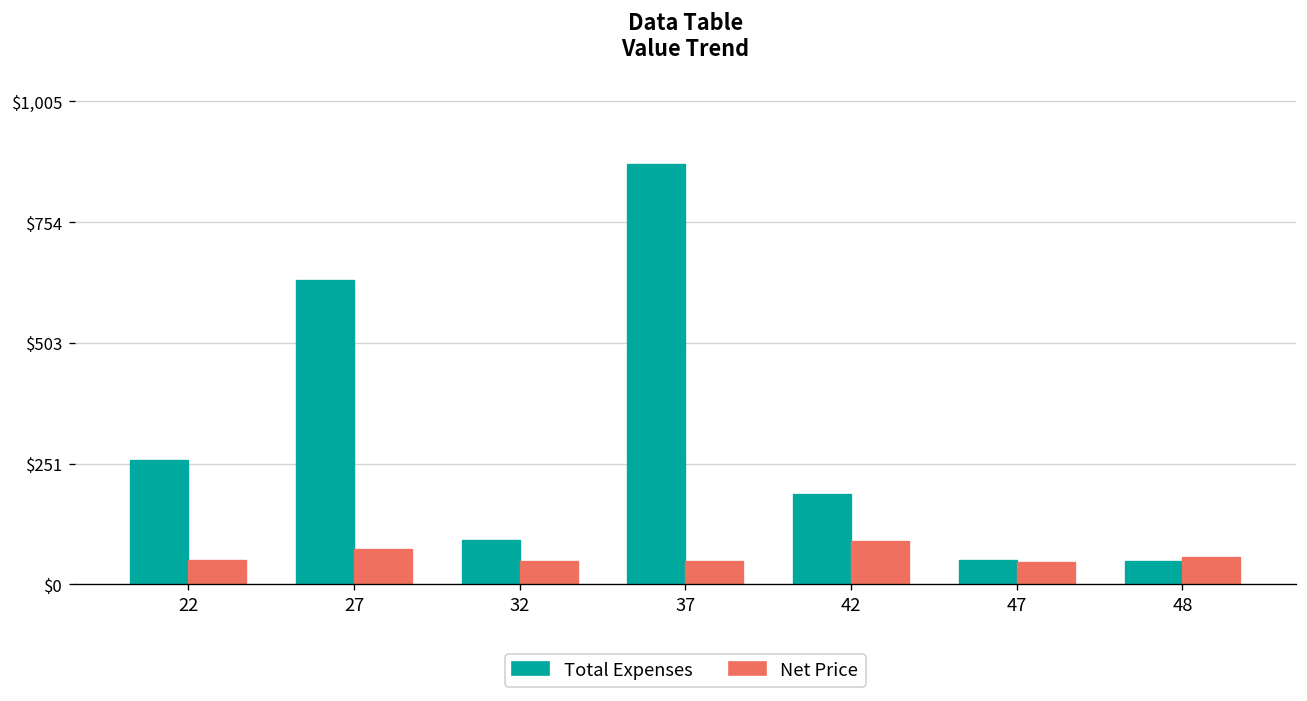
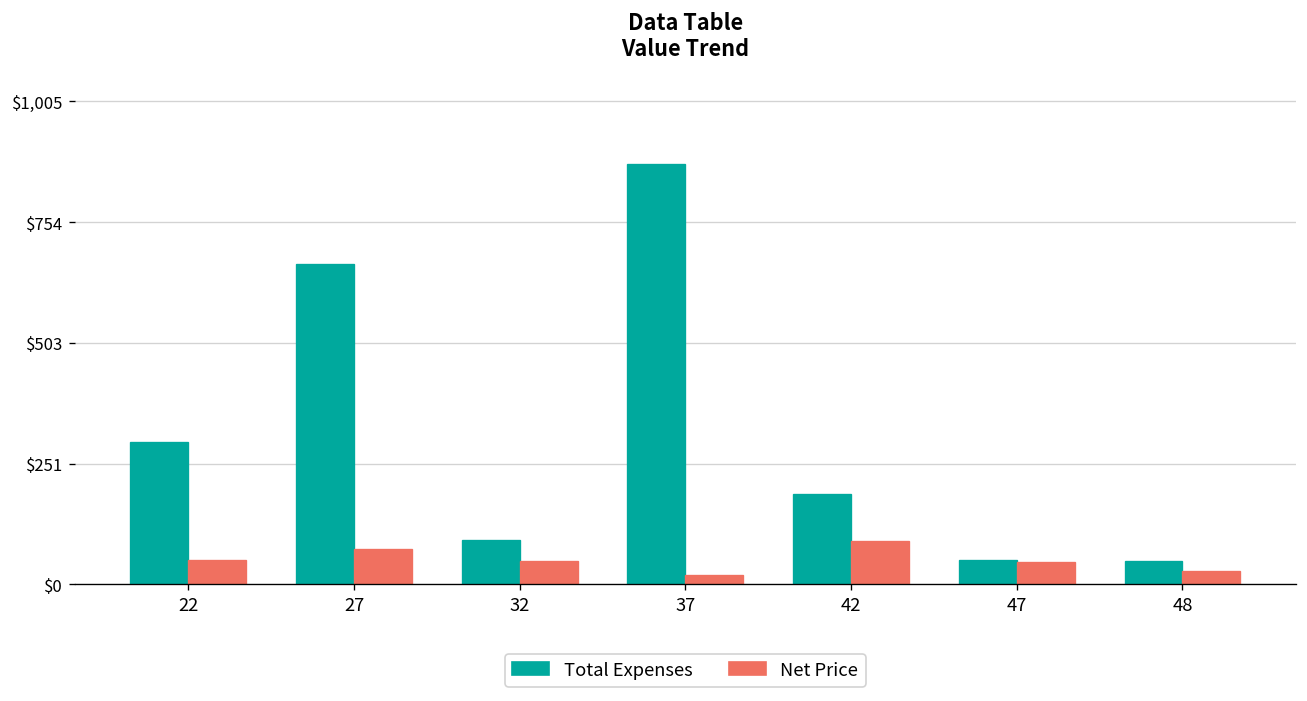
Total Expenses, 22: $260 -> $300
Total Expenses, 27: $630 -> $670
Net Price, 37: $50 -> $20
Net Price, 48: $60 -> $30
